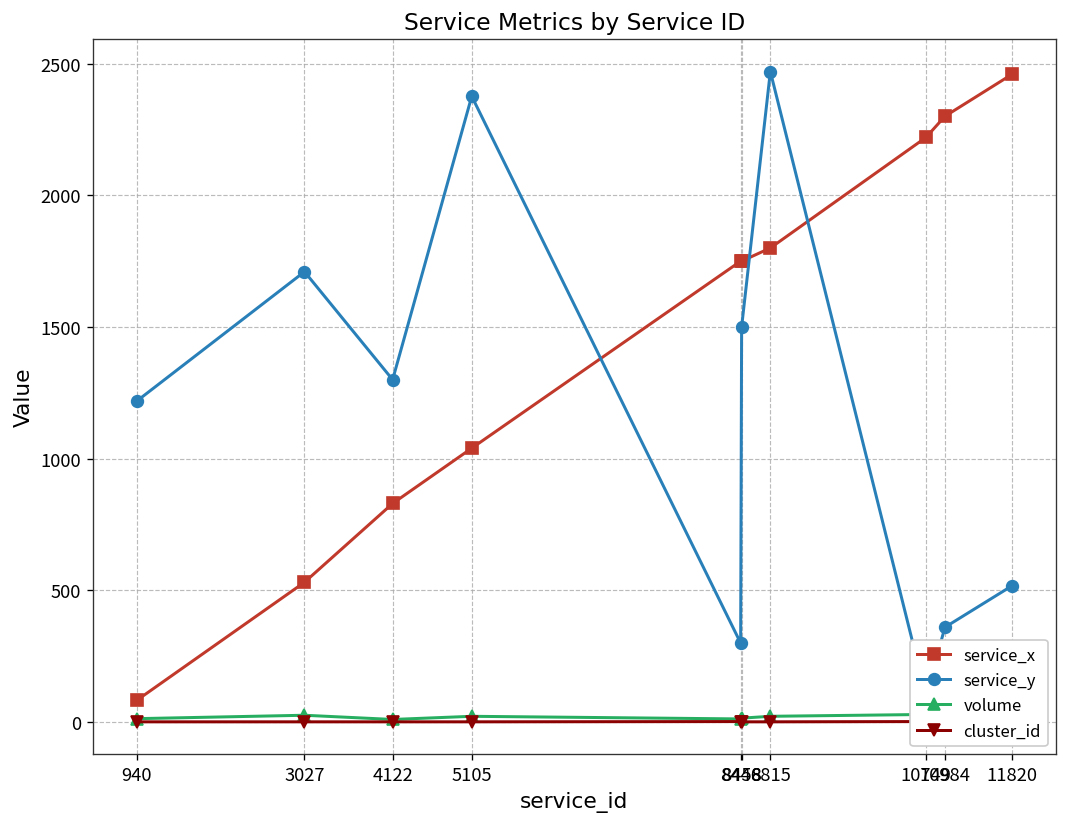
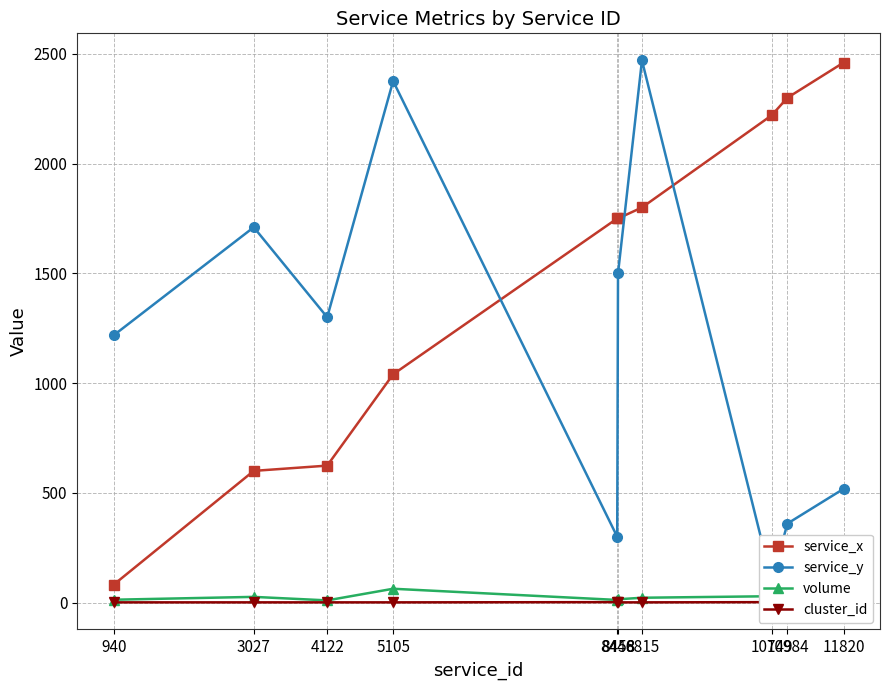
service_x, 3027: 530 -> 600
service_x, 4122: 830 -> 620
volume, 5105: 20 -> 60
